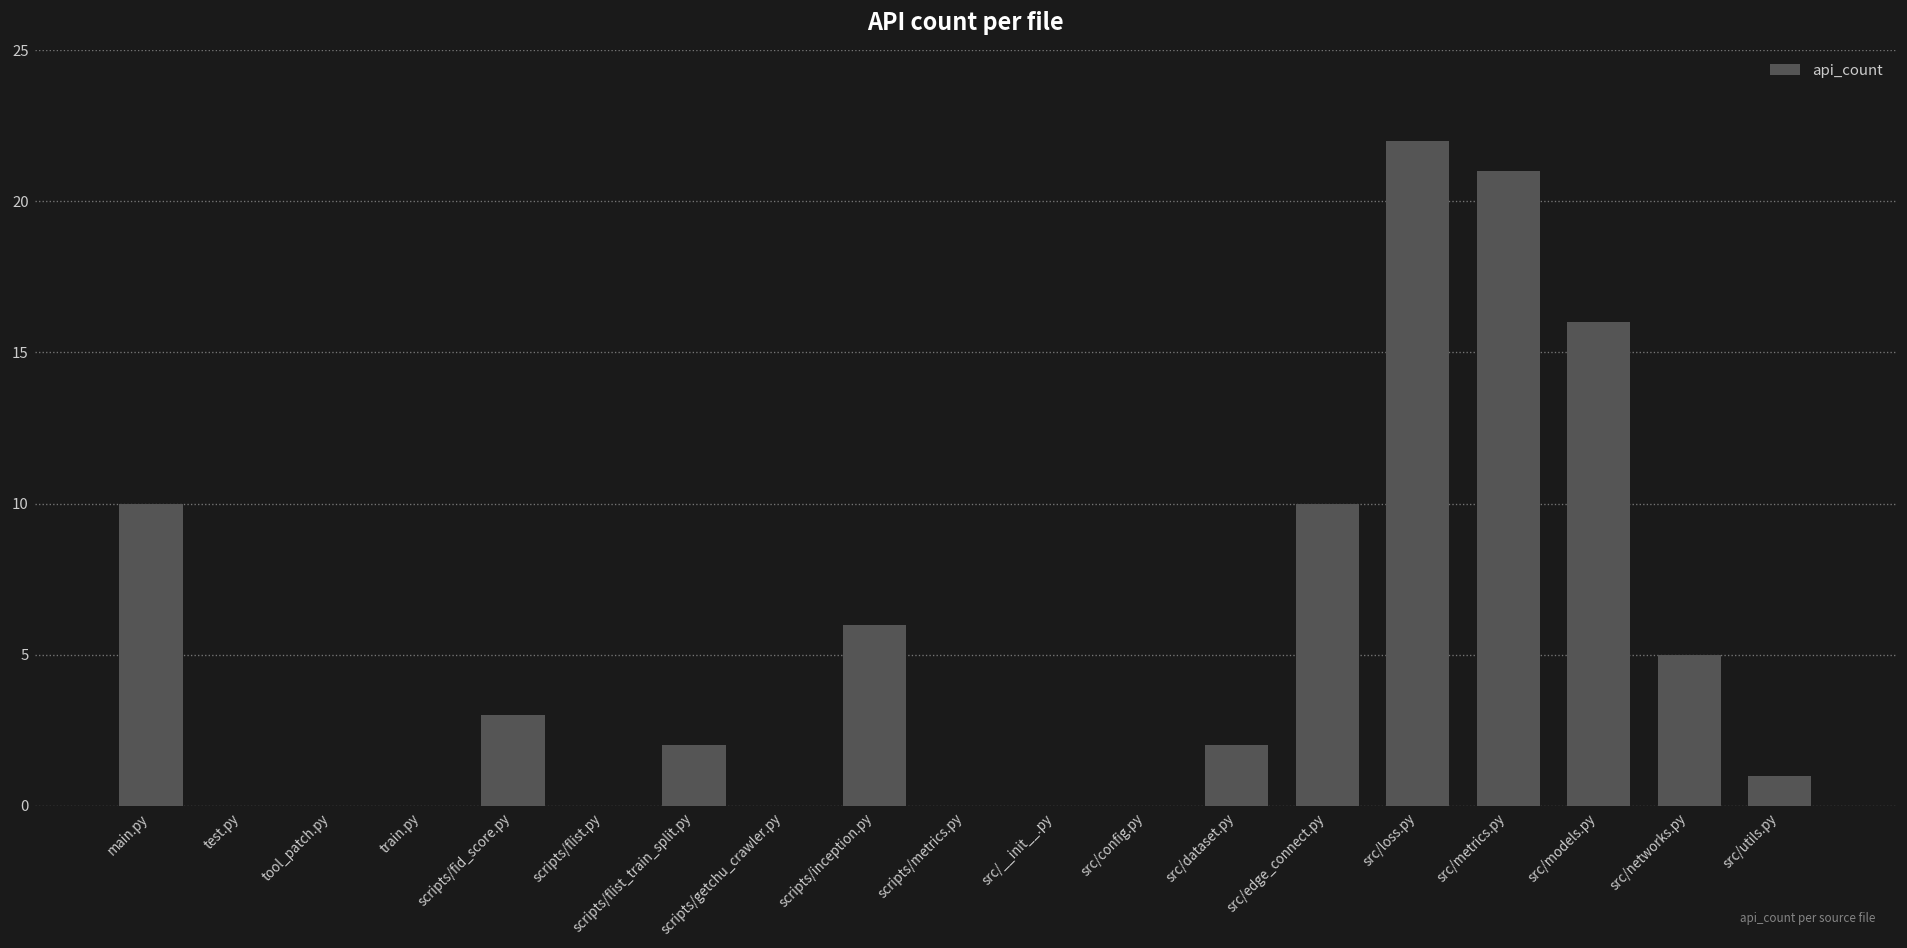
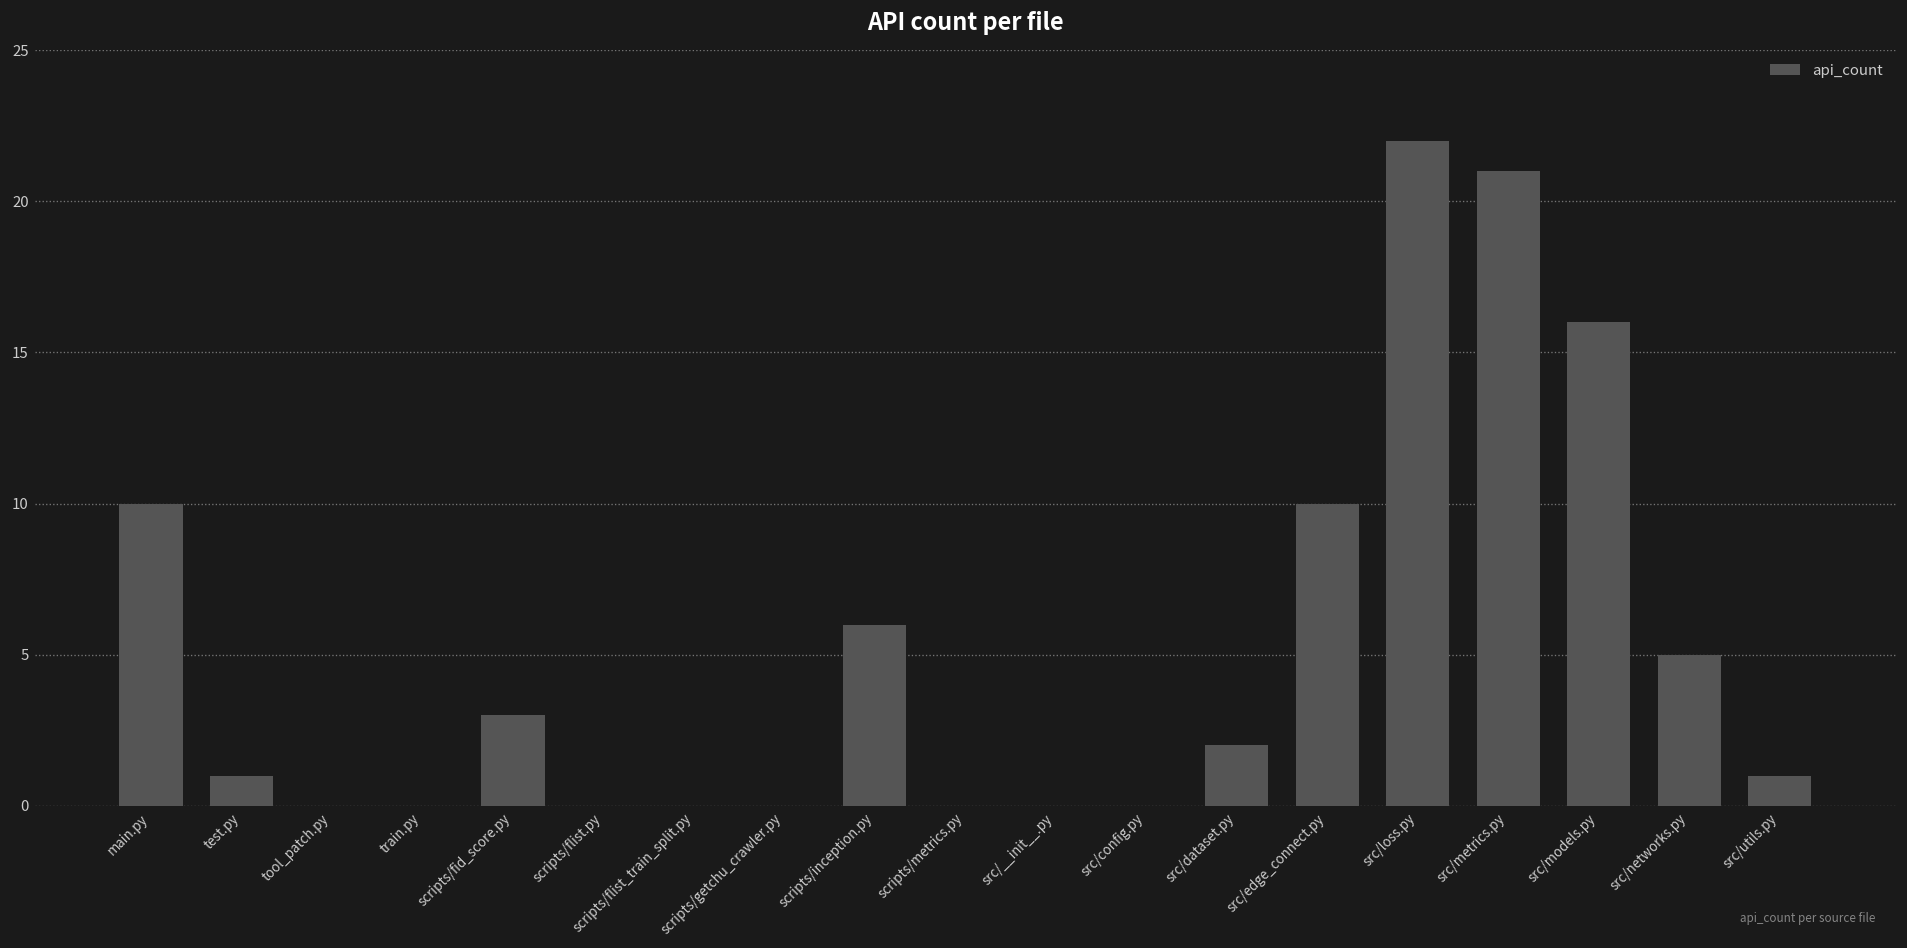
test.py: 0 -> 1
scripts/flist_train_split.py: 2 -> 0
